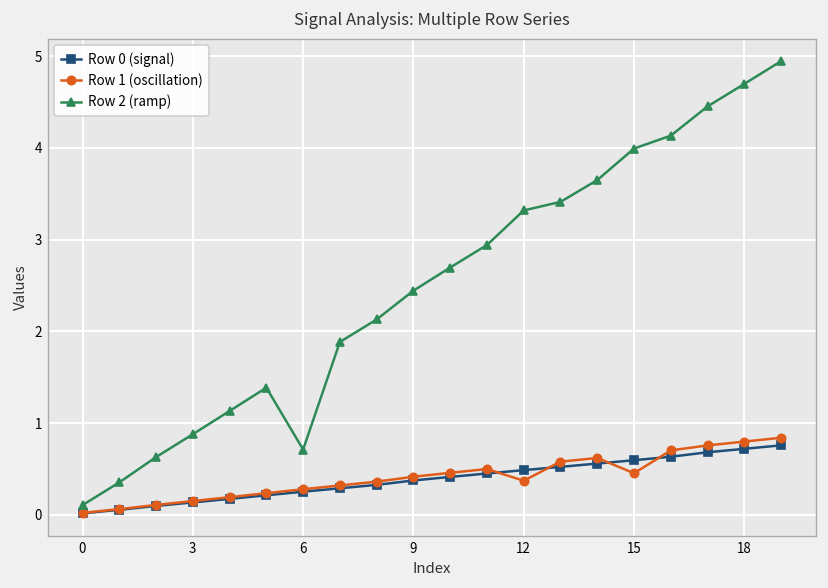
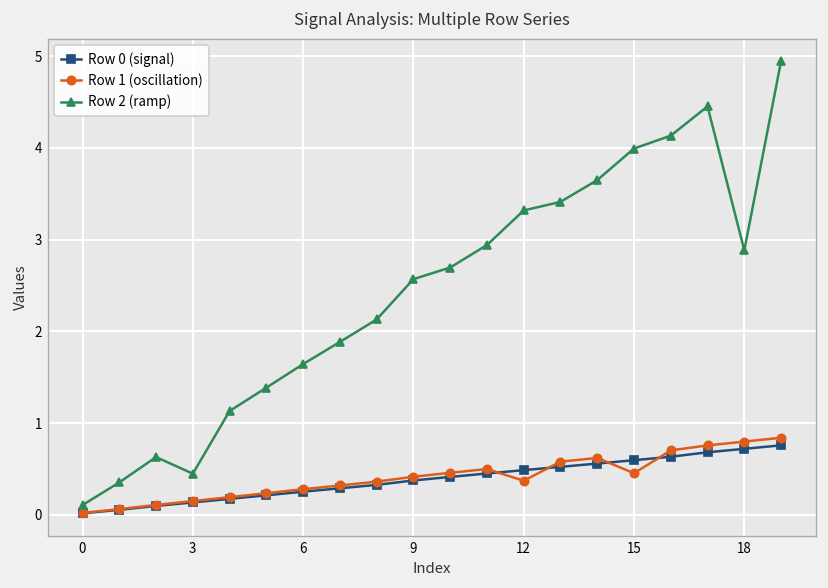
Row 2 (ramp), 3: 0.9 -> 0.4
Row 2 (ramp), 6: 0.7 -> 1.6
Row 2 (ramp), 9: 2.4 -> 2.6
Row 2 (ramp), 18: 4.7 -> 2.9
